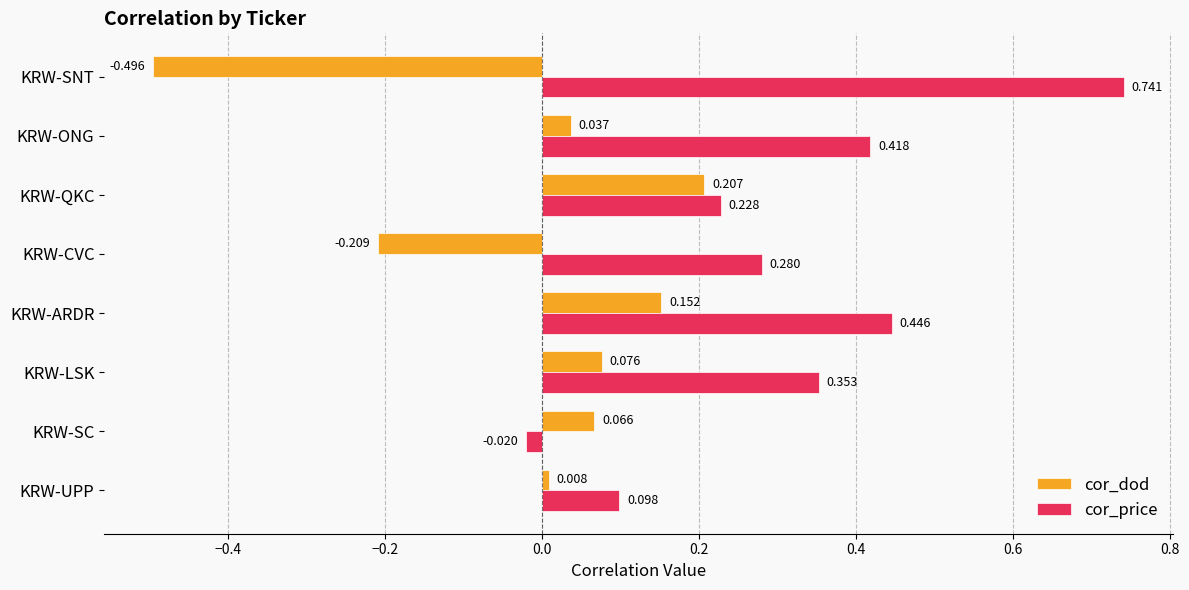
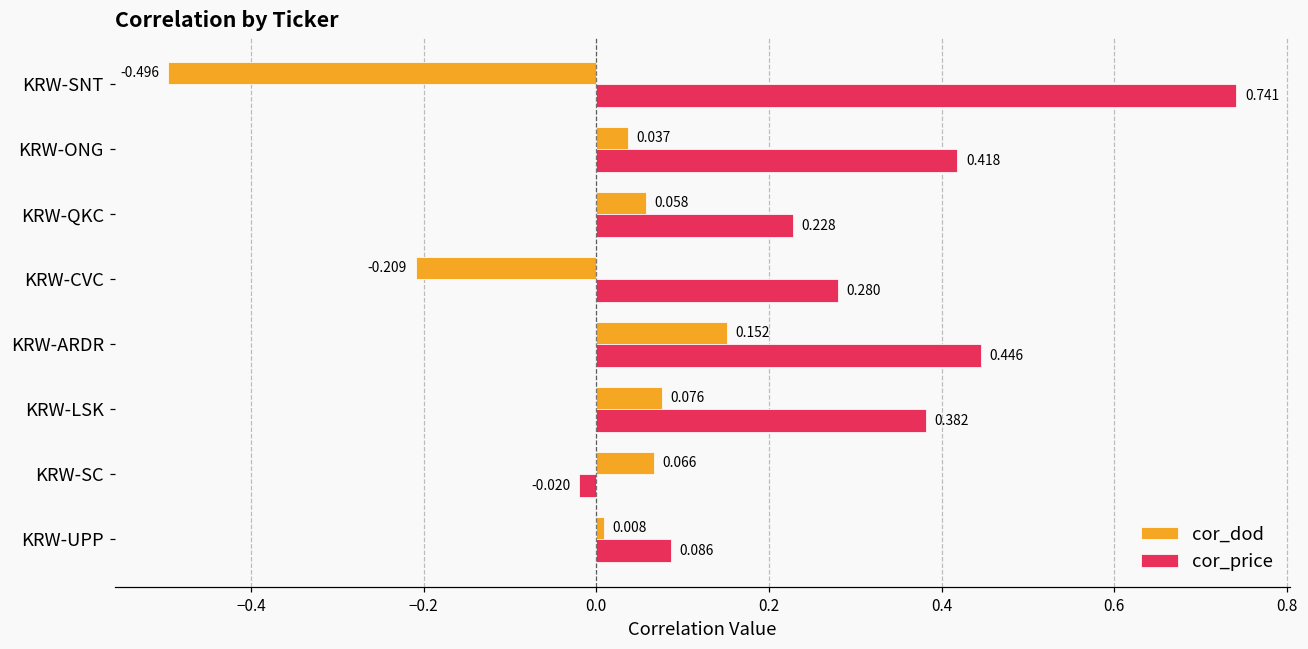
cor_dod, KRW-QKC: 0.207 -> 0.058
cor_price, KRW-LSK: 0.353 -> 0.382
cor_price, KRW-UPP: 0.098 -> 0.086
